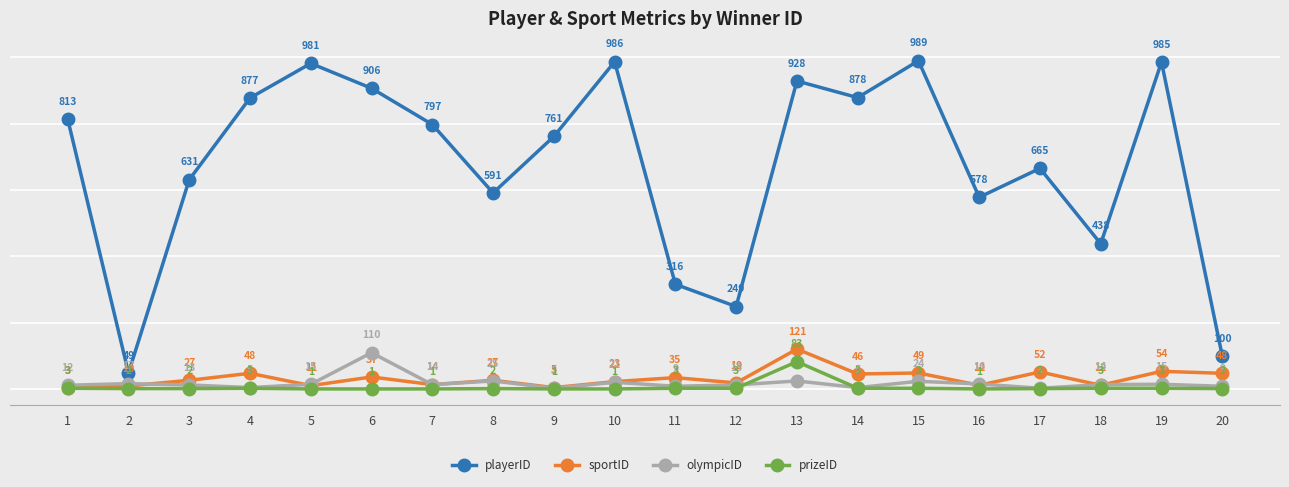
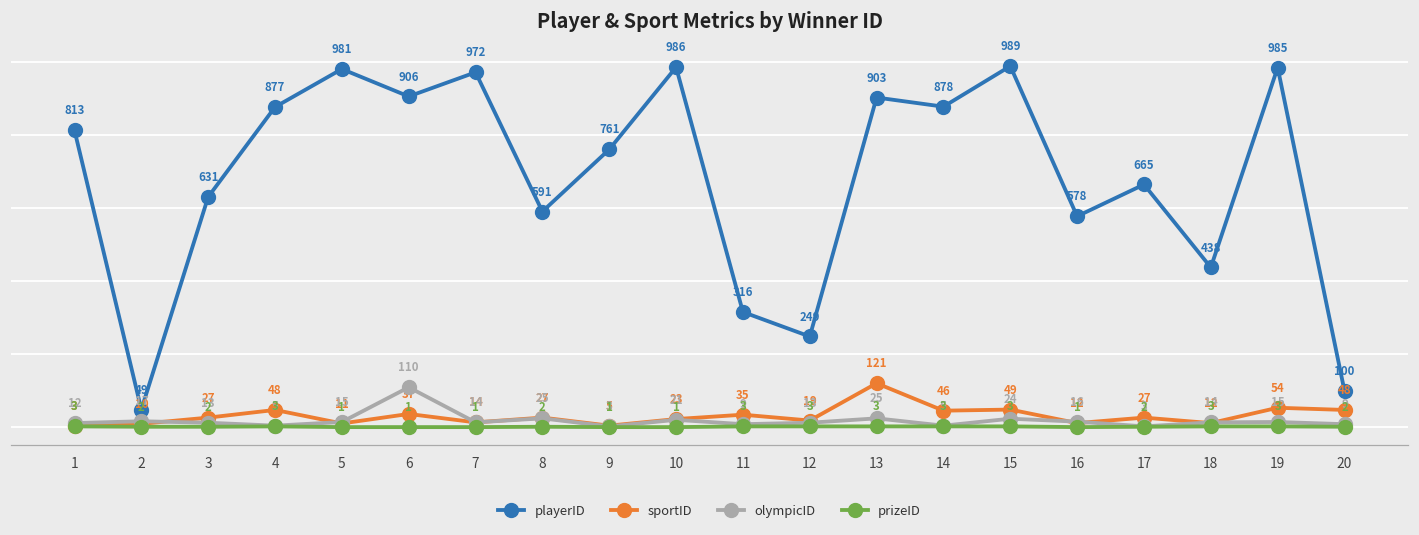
playerID, 7: 797 -> 972
playerID, 13: 928 -> 903
prizeID, 13: 83 -> 3
sportID, 17: 52 -> 27
